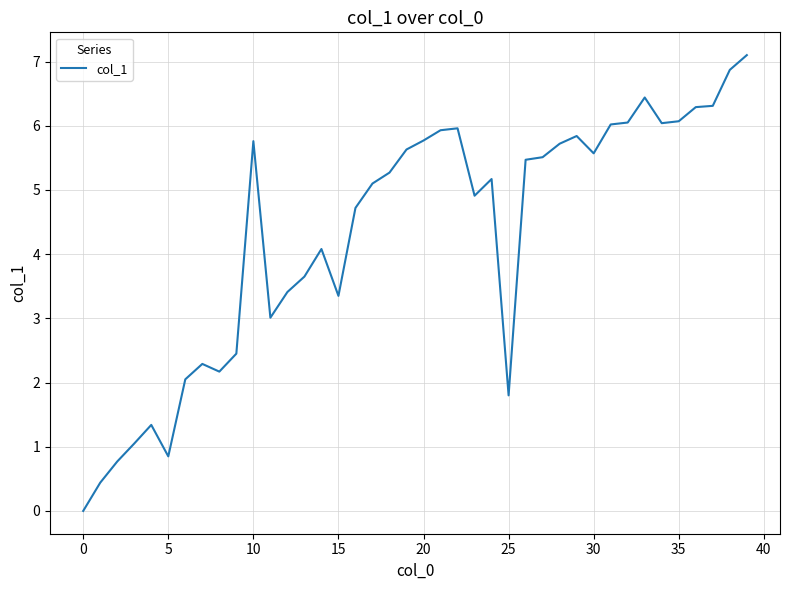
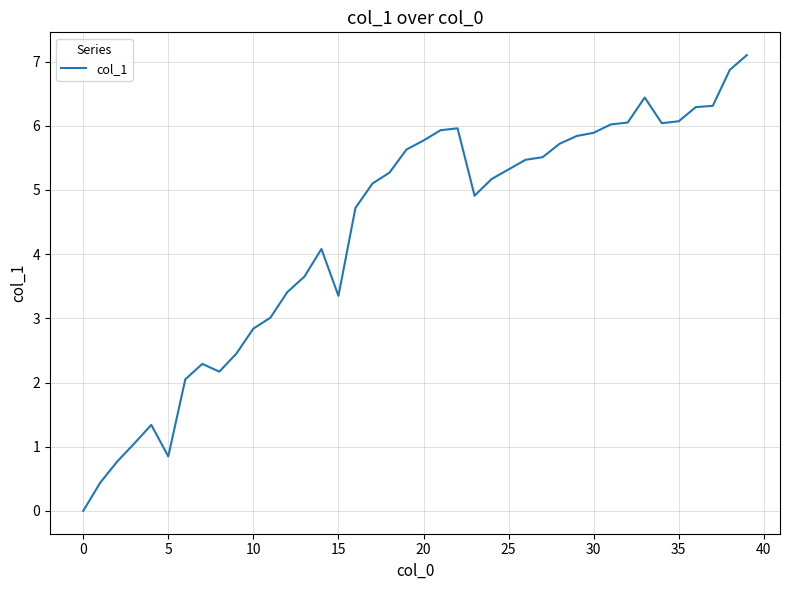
10: 5.8 -> 2.8
25: 1.8 -> 5.3
30: 5.6 -> 5.9
